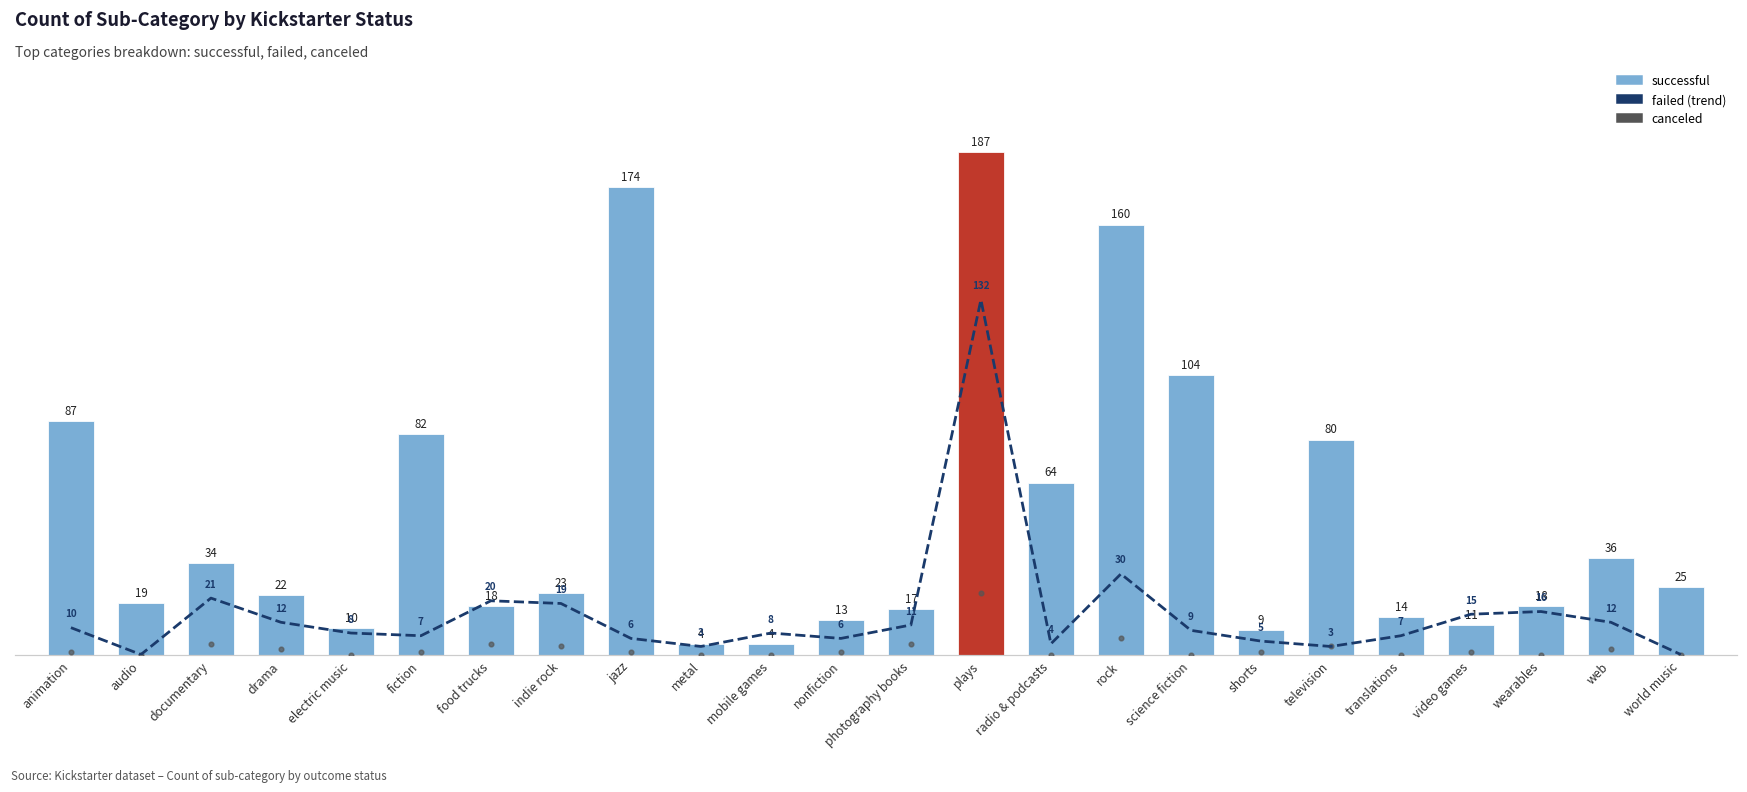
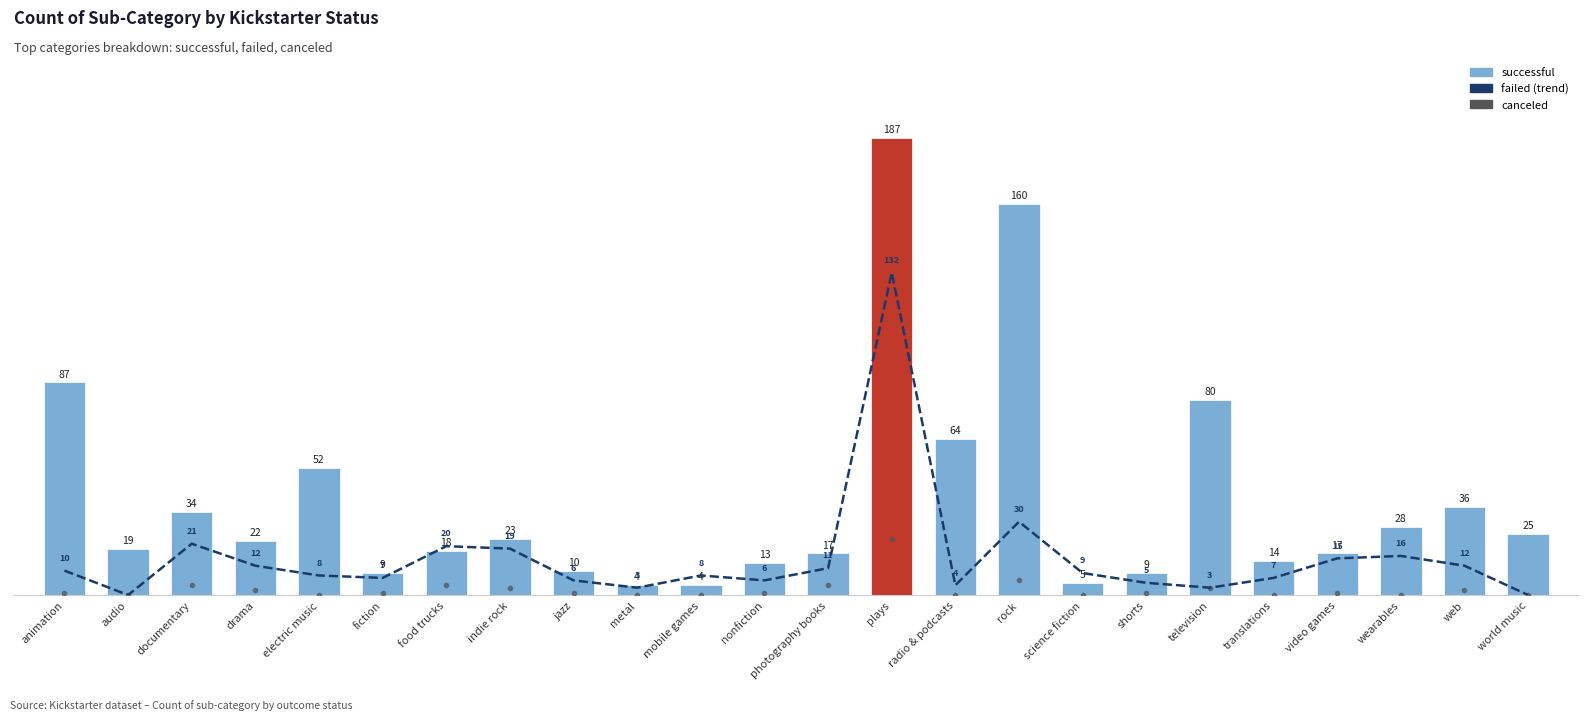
successful, electric music: 10 -> 52
successful, fiction: 82 -> 9
successful, jazz: 174 -> 10
successful, science fiction: 104 -> 5
successful, video games: 11 -> 17
successful, wearables: 18 -> 28
